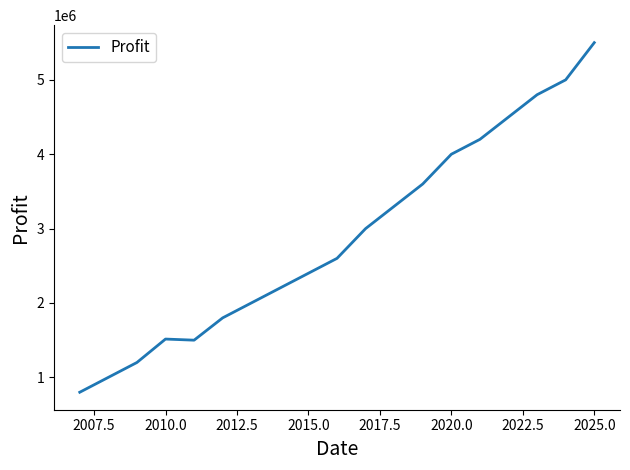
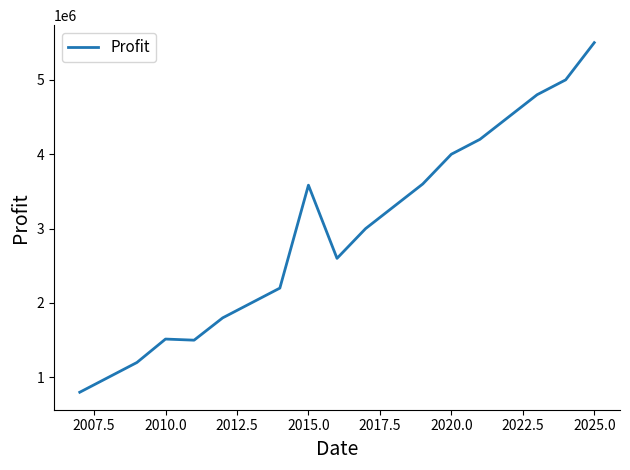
2015.0: 2400000 -> 3600000
